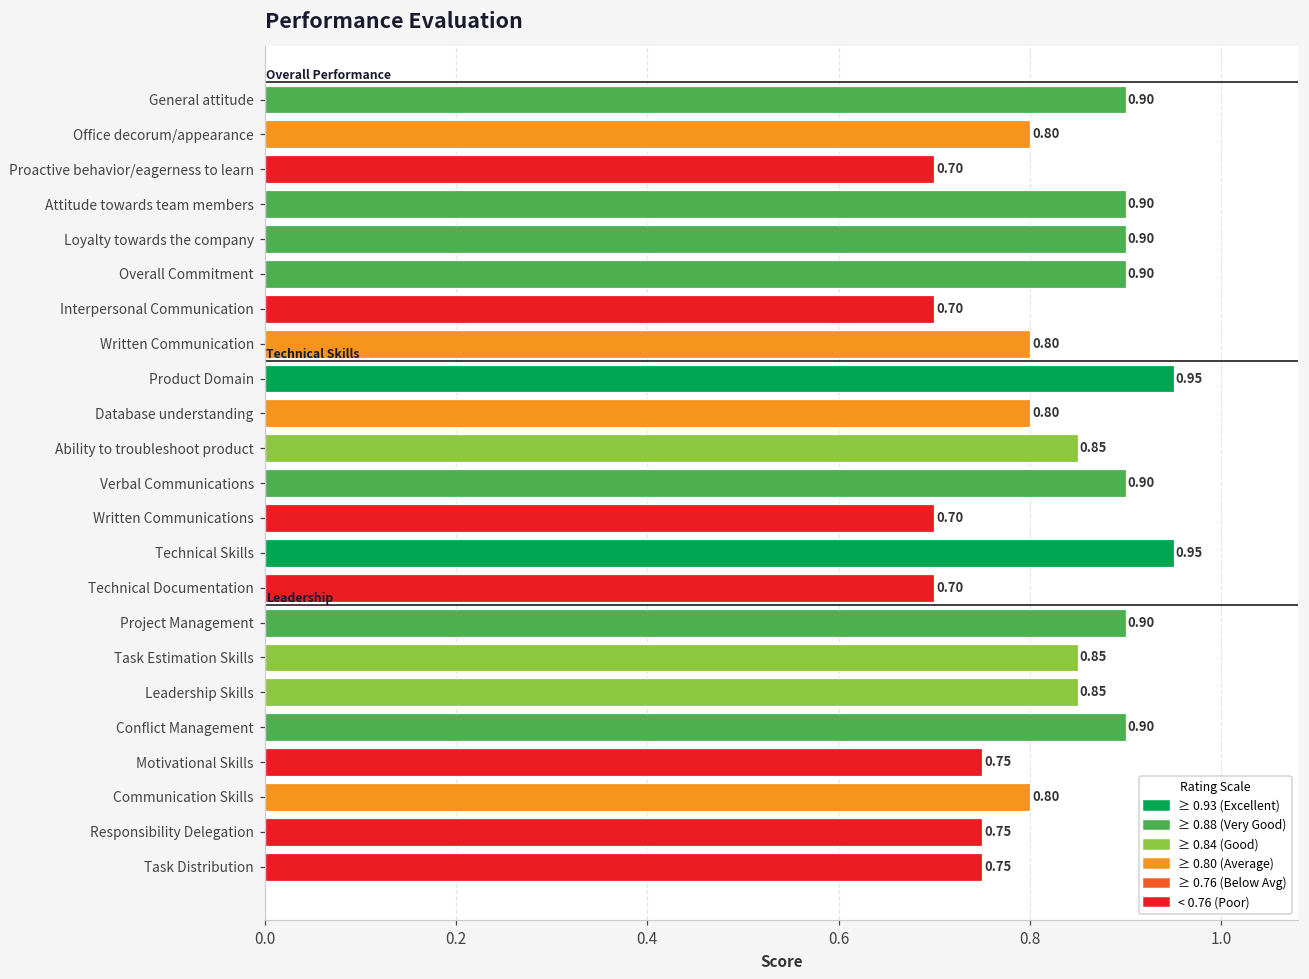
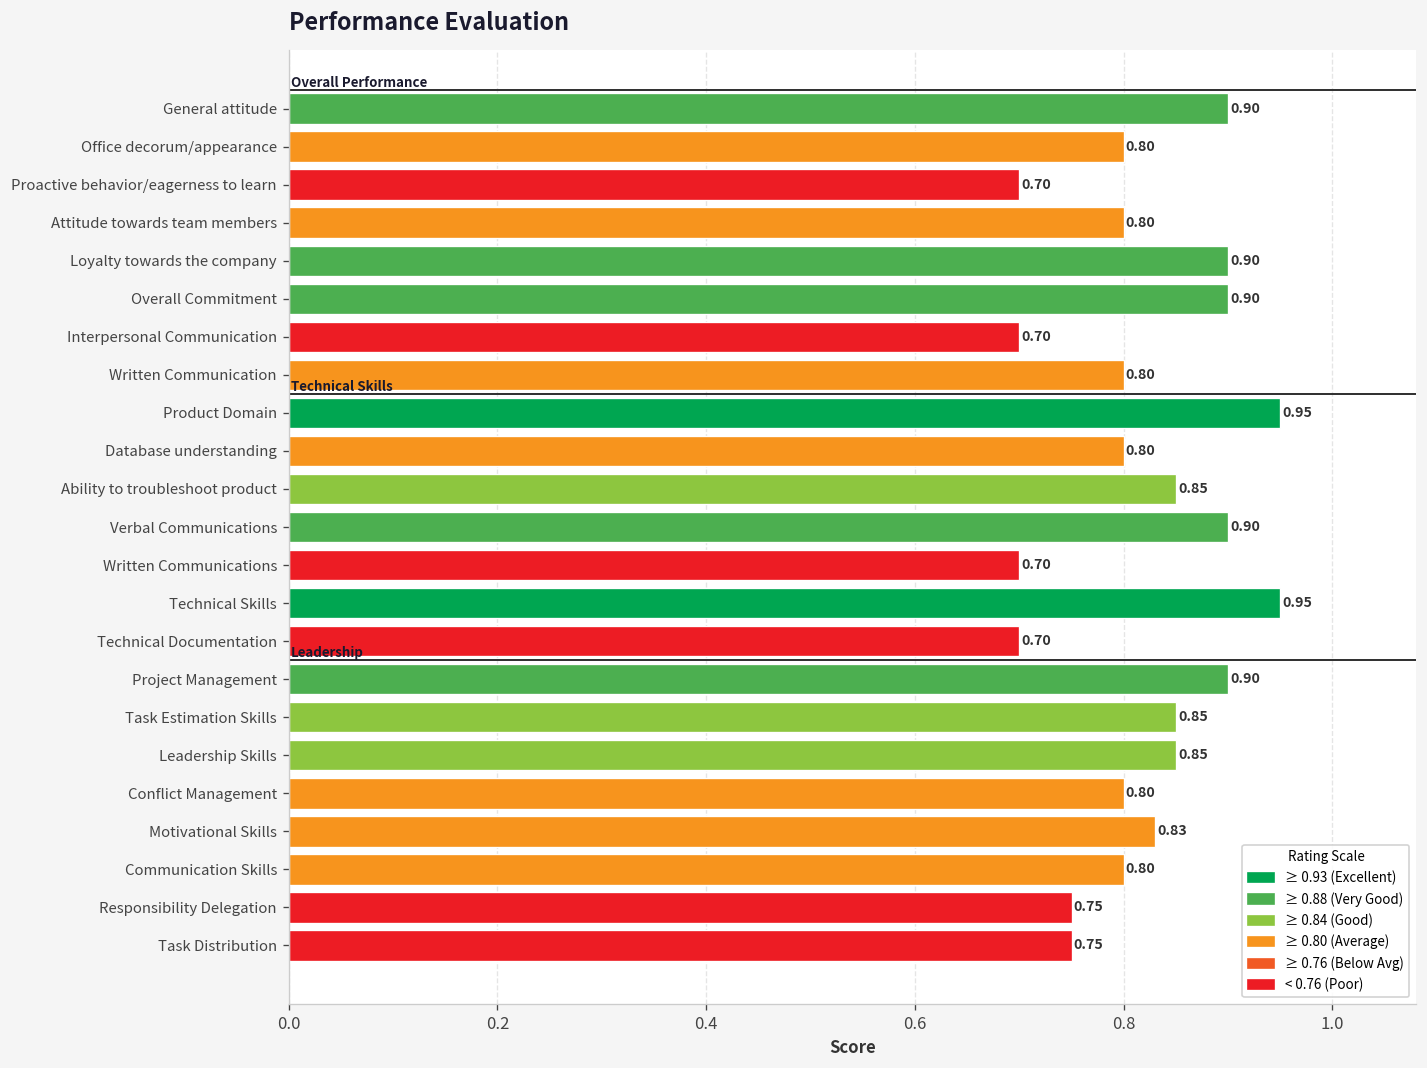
Attitude towards team members: 0.90 -> 0.80
Conflict Management: 0.90 -> 0.80
Motivational Skills: 0.75 -> 0.83
